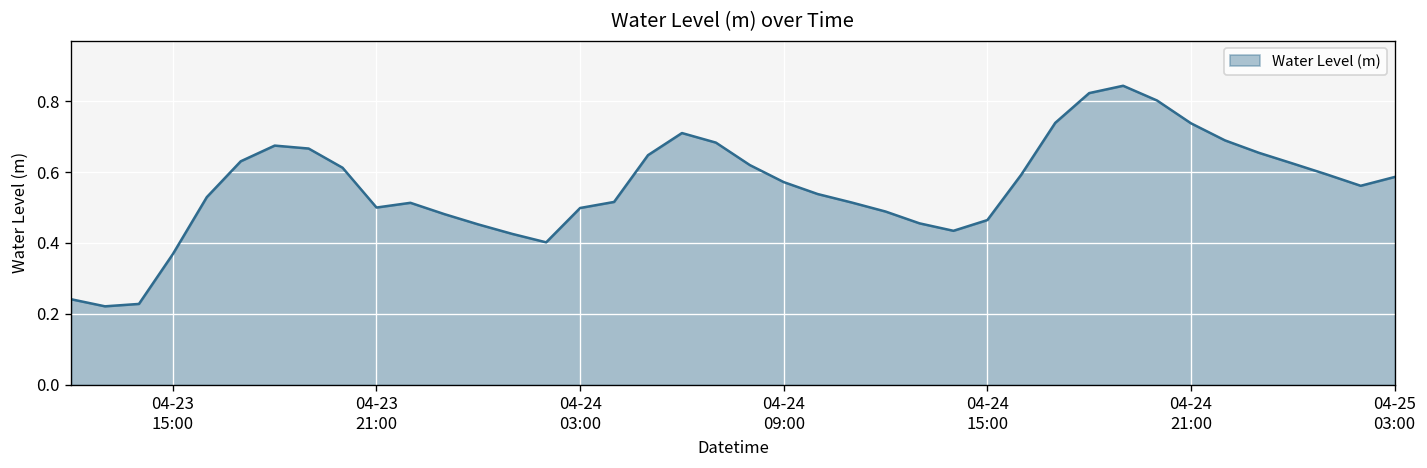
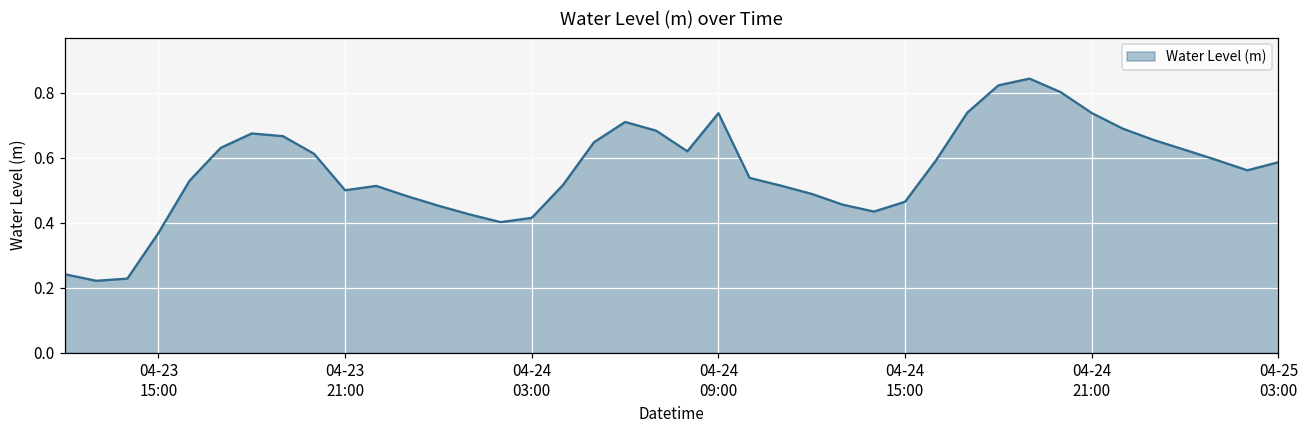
04-24 03:00: 0.50 -> 0.41
04-24 09:00: 0.57 -> 0.74
